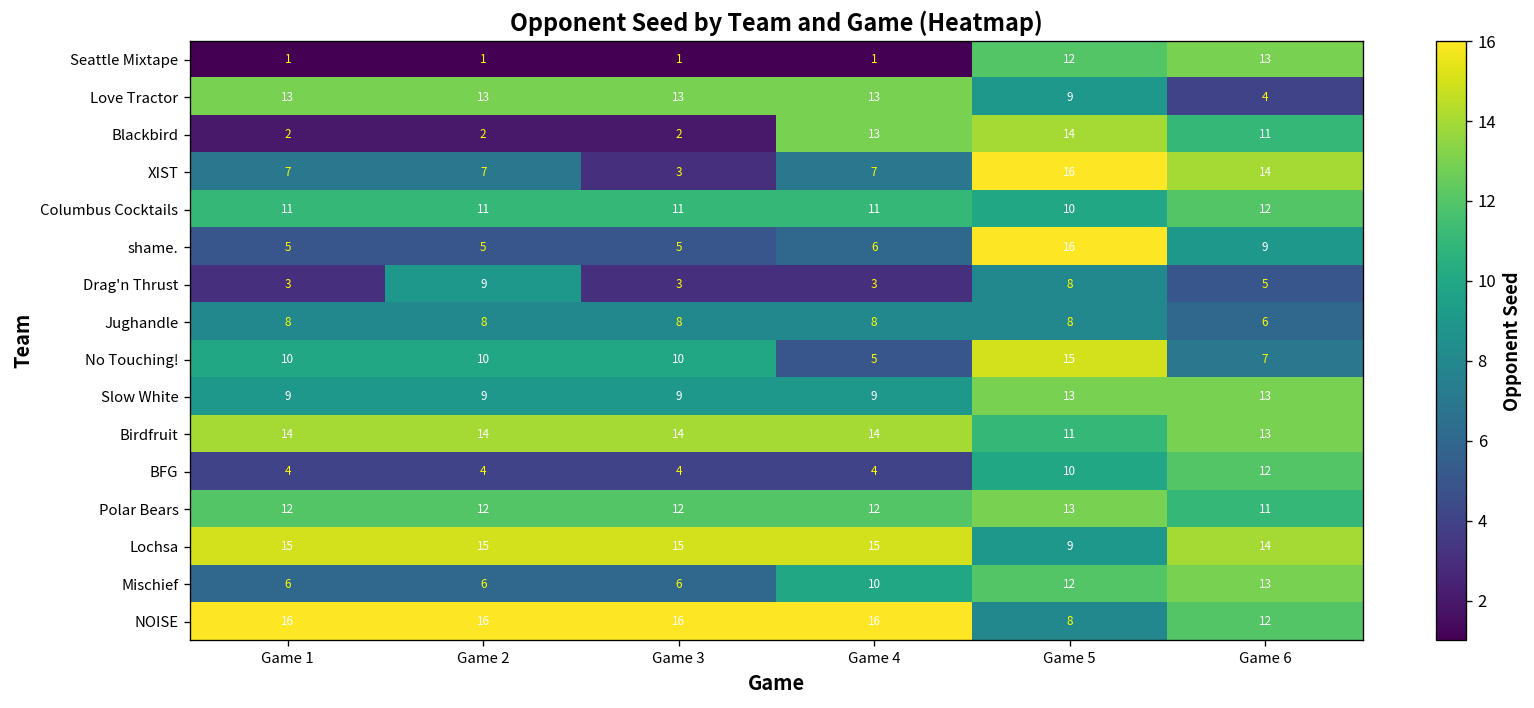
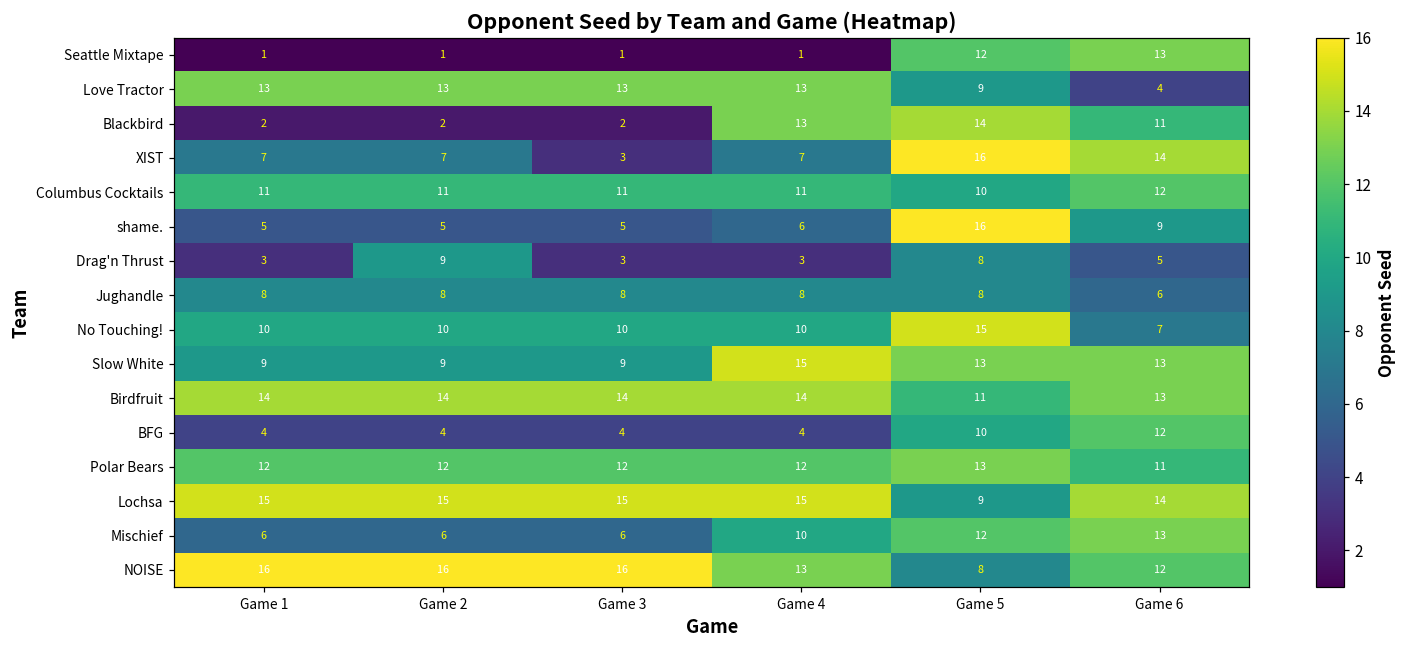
No Touching!, Game 4: 5 -> 10
Slow White, Game 4: 9 -> 15
NOISE, Game 4: 16 -> 13
